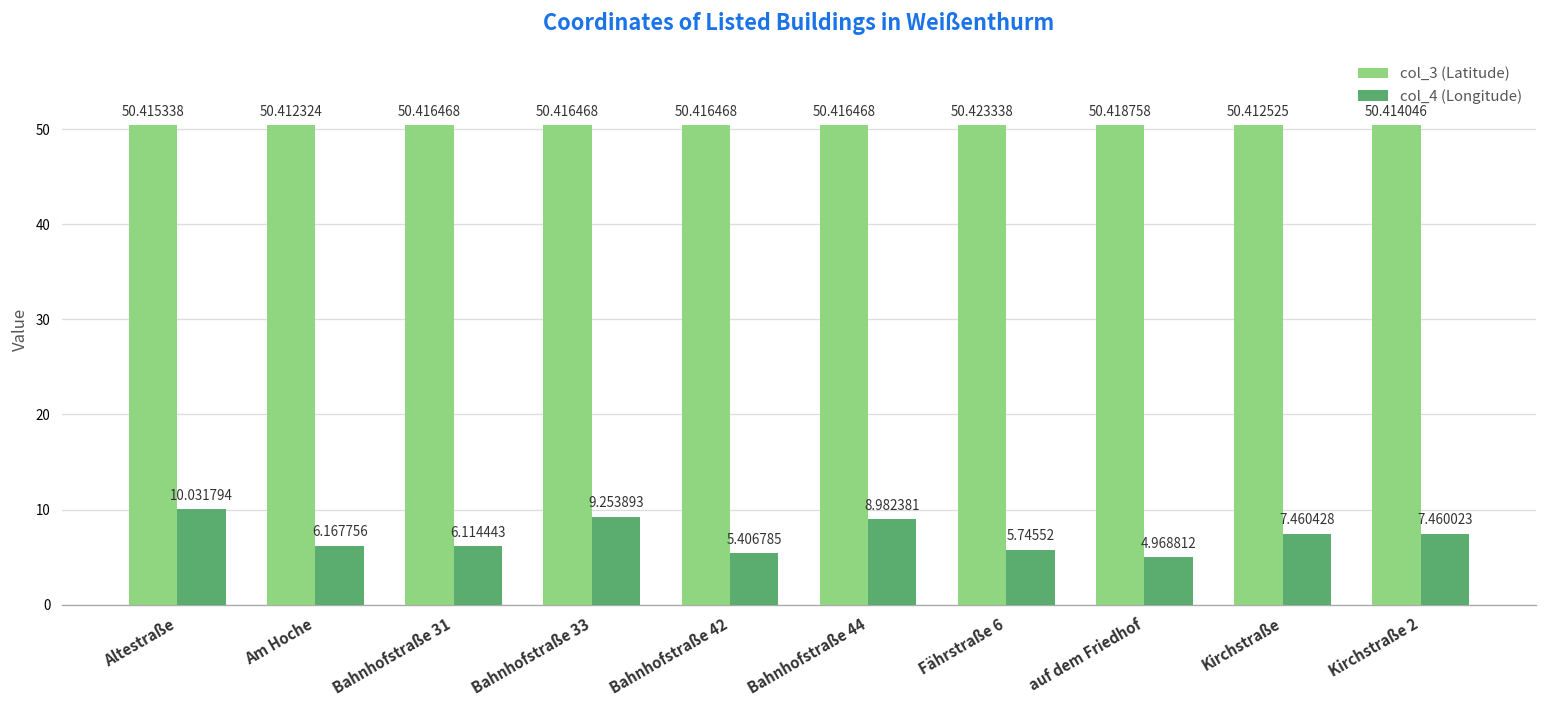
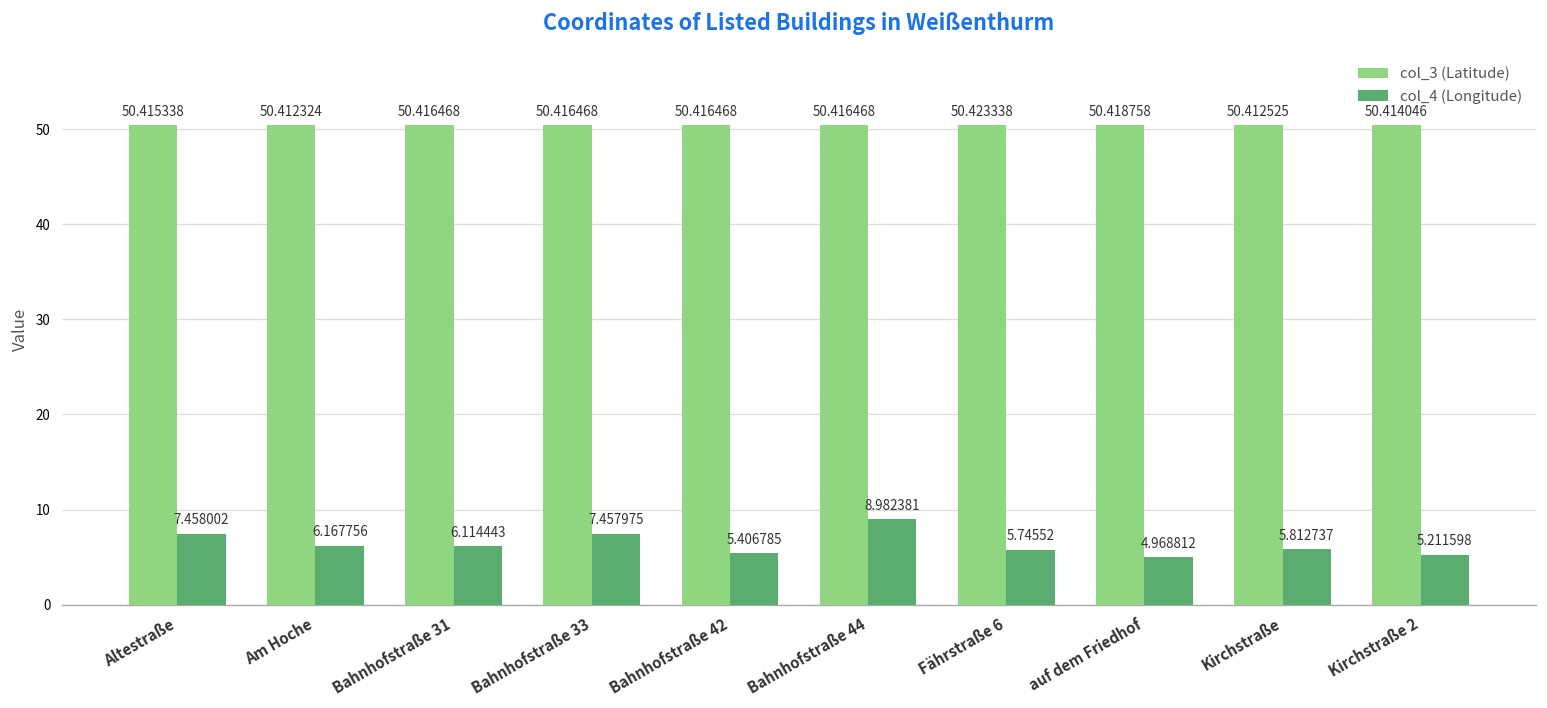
col_4 (Longitude), Altestraße: 10.031794 -> 7.458002
col_4 (Longitude), Bahnhofstraße 33: 9.253893 -> 7.457975
col_4 (Longitude), Kirchstraße: 7.460428 -> 5.812737
col_4 (Longitude), Kirchstraße 2: 7.460023 -> 5.211598
